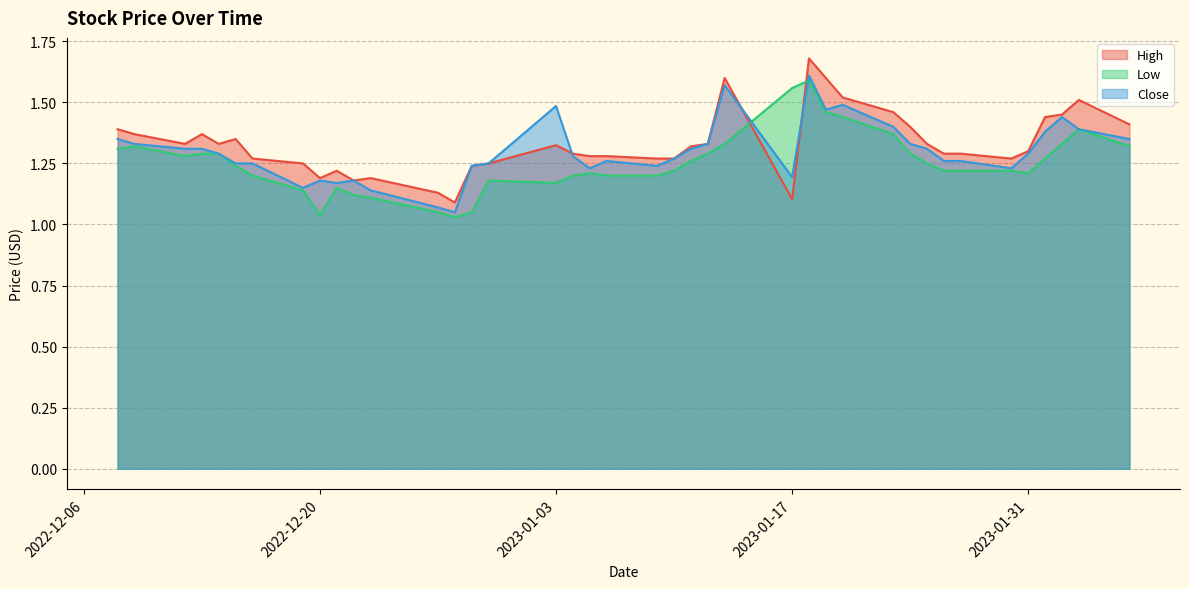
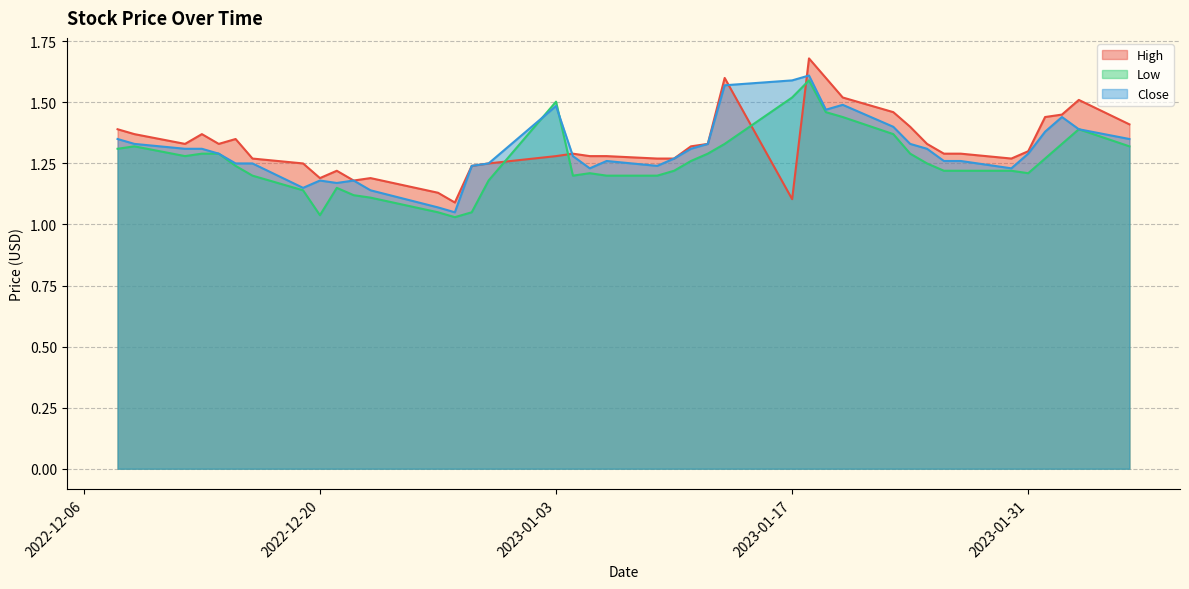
High, 2023-01-03: 1.32 -> 1.28
Low, 2023-01-03: 1.17 -> 1.50
Low, 2023-01-17: 1.56 -> 1.52
Close, 2023-01-17: 1.19 -> 1.59
